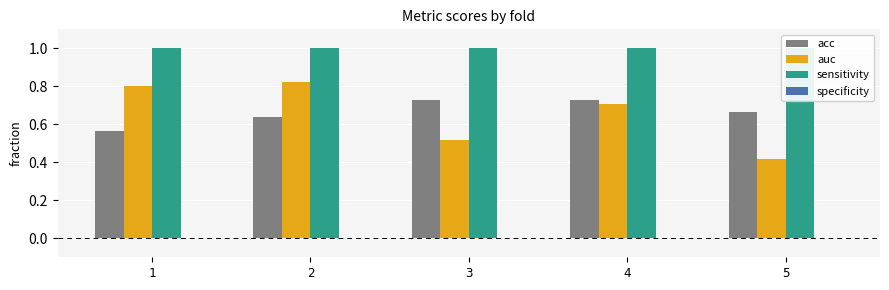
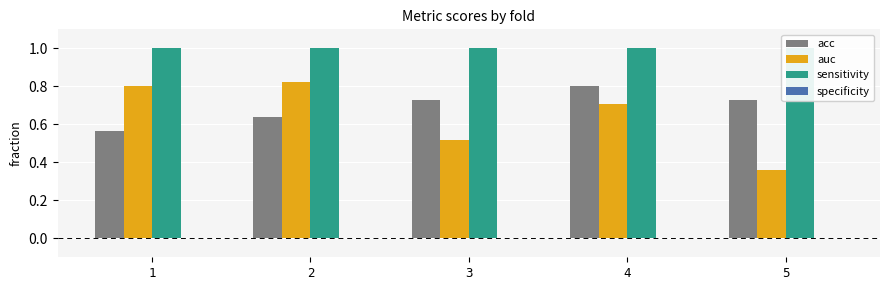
acc, 4: 0.73 -> 0.80
acc, 5: 0.67 -> 0.73
auc, 5: 0.42 -> 0.36
